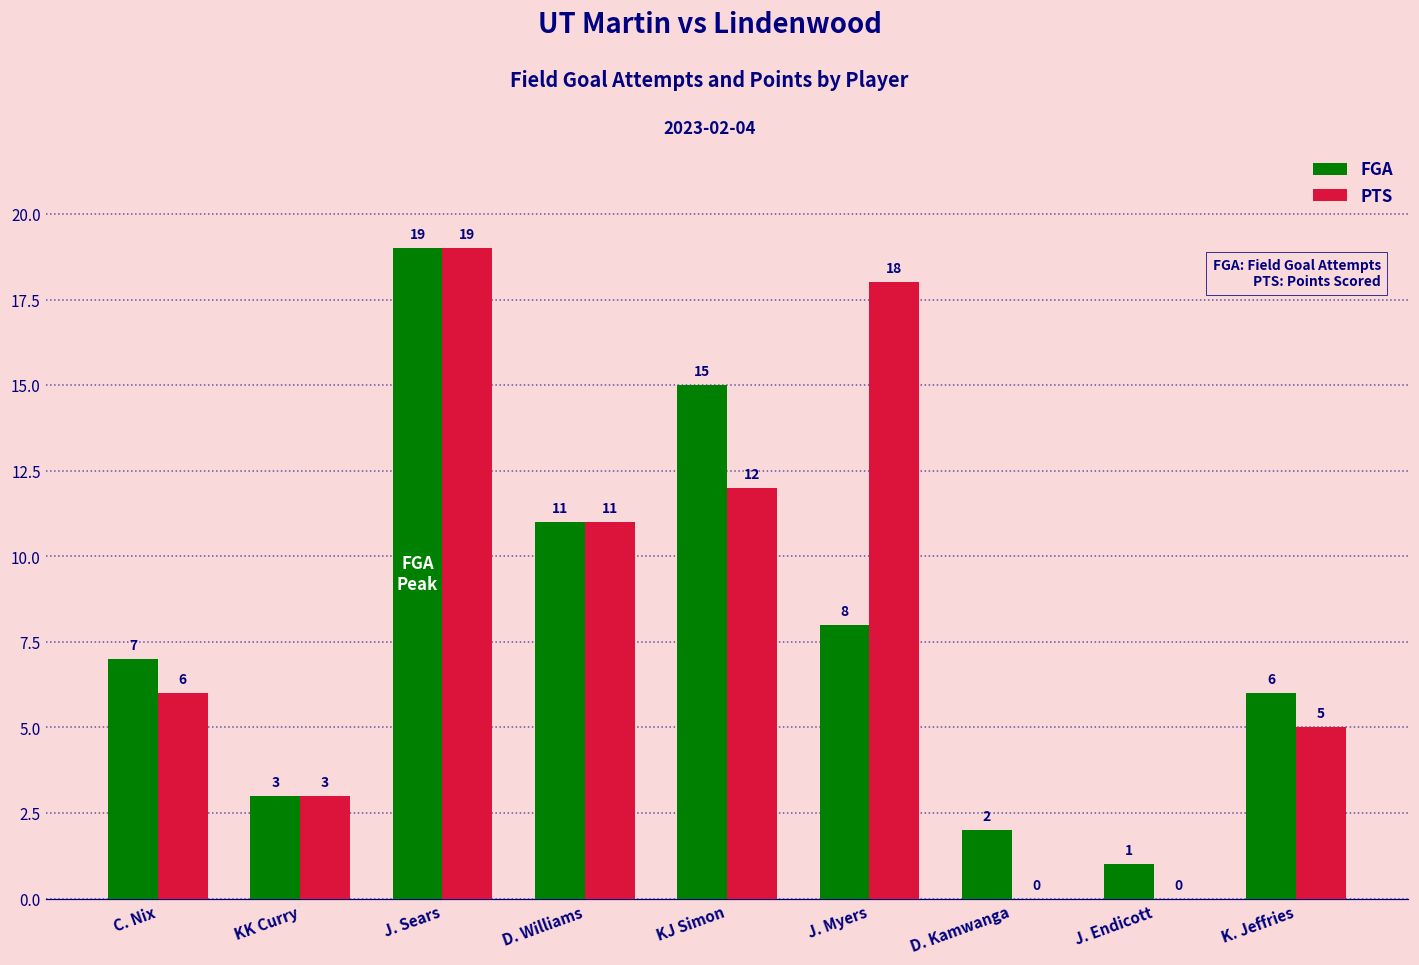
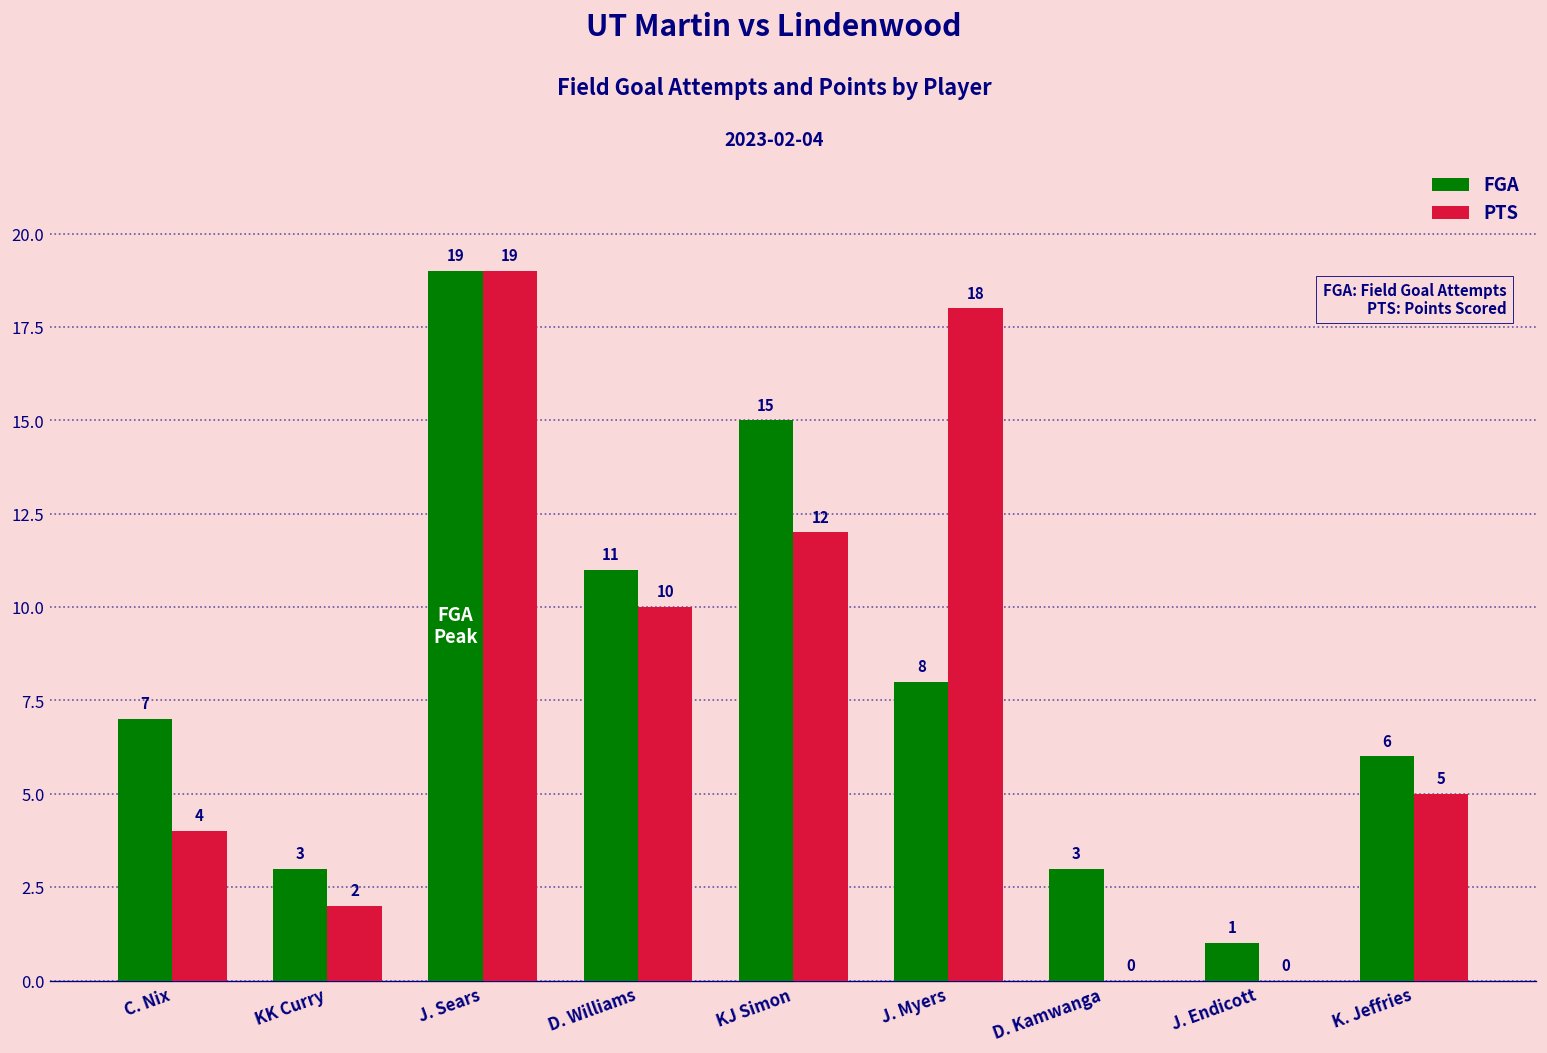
PTS, C. Nix: 6 -> 4
PTS, KK Curry: 3 -> 2
PTS, D. Williams: 11 -> 10
FGA, D. Kamwanga: 2 -> 3
